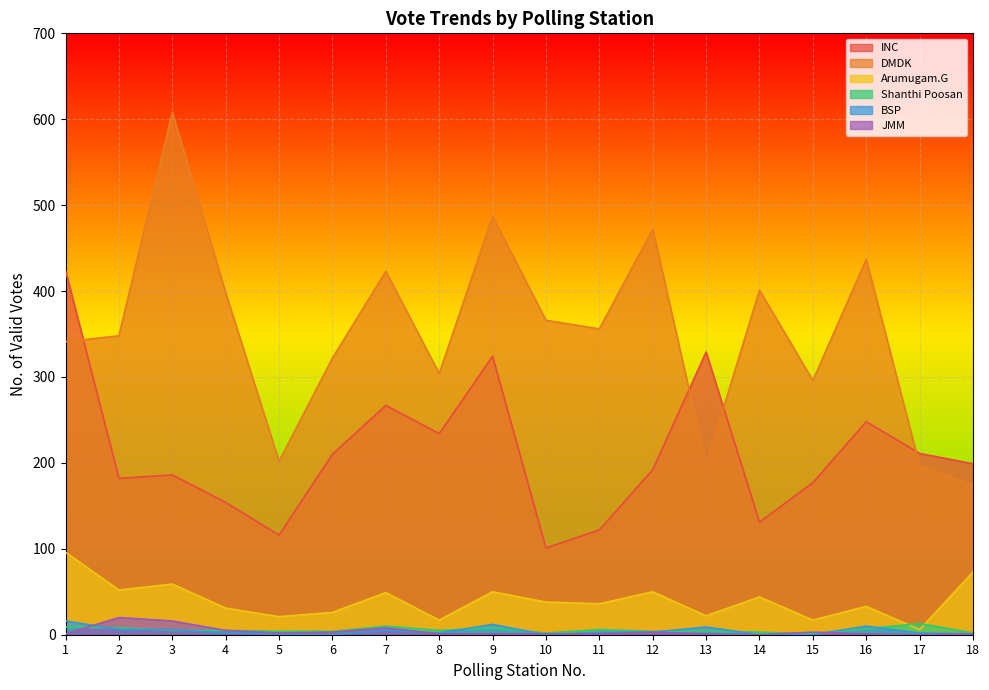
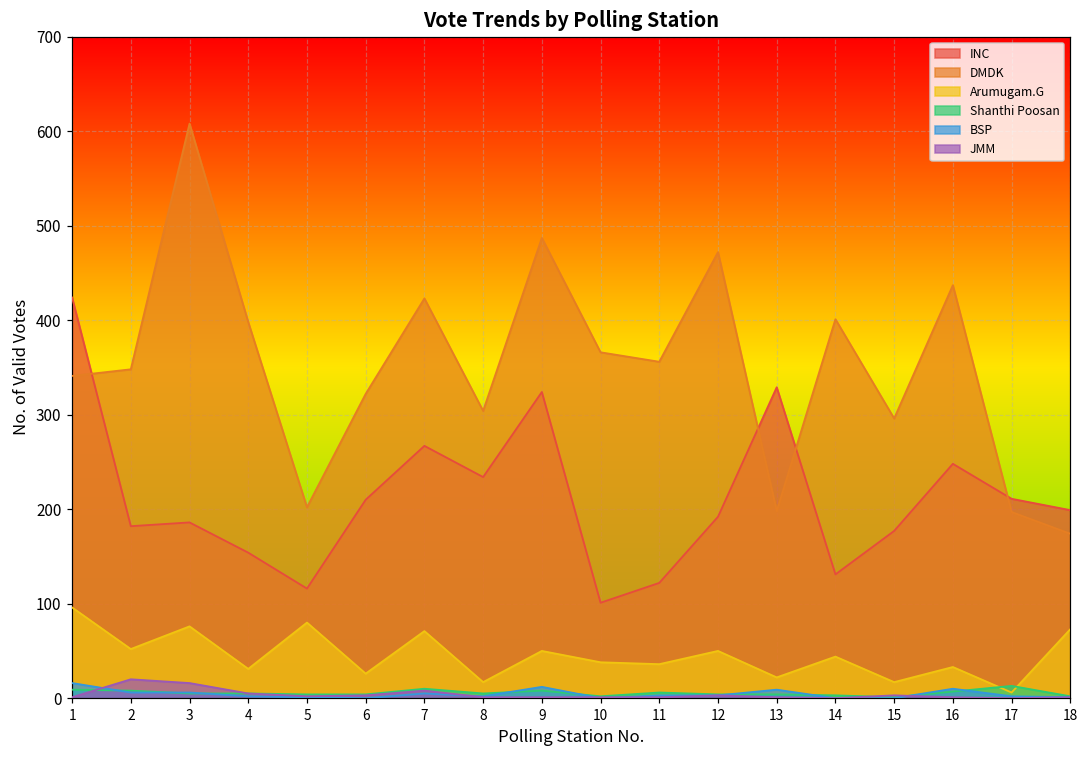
Arumugam.G, 3: 60 -> 80
Arumugam.G, 5: 20 -> 80
Arumugam.G, 7: 50 -> 70
